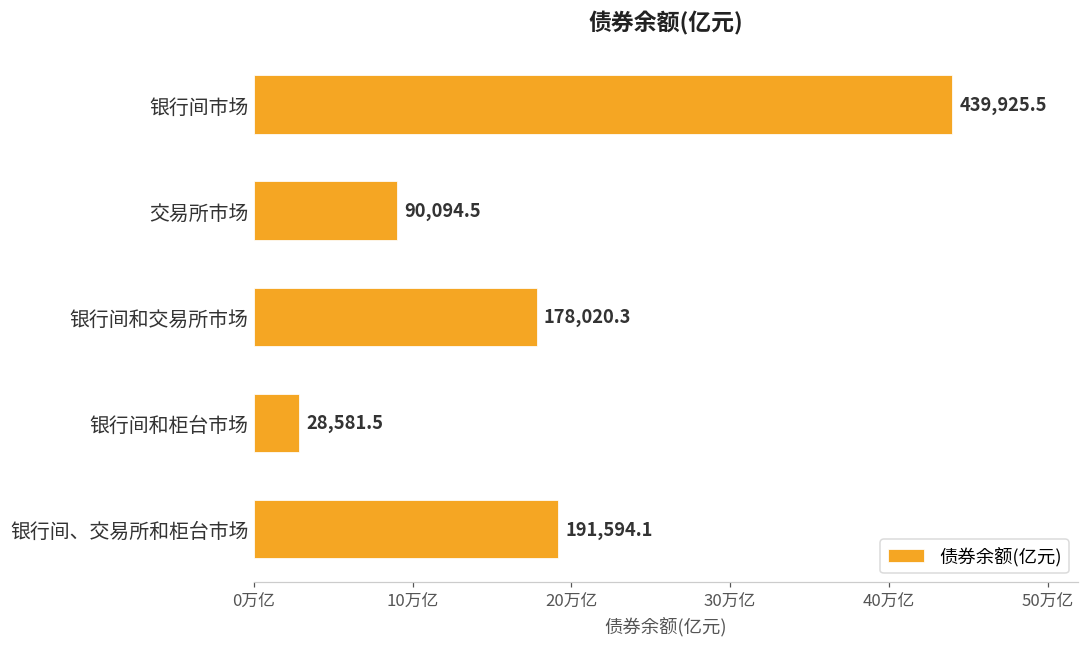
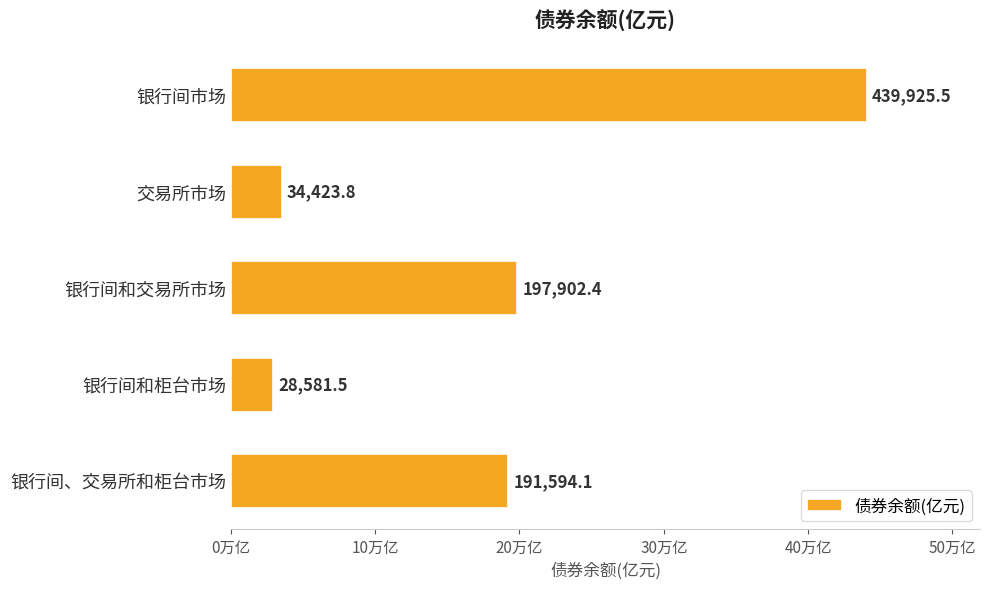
交易所市场: 90,094.5 -> 34,423.8
银行间和交易所市场: 178,020.3 -> 197,902.4
